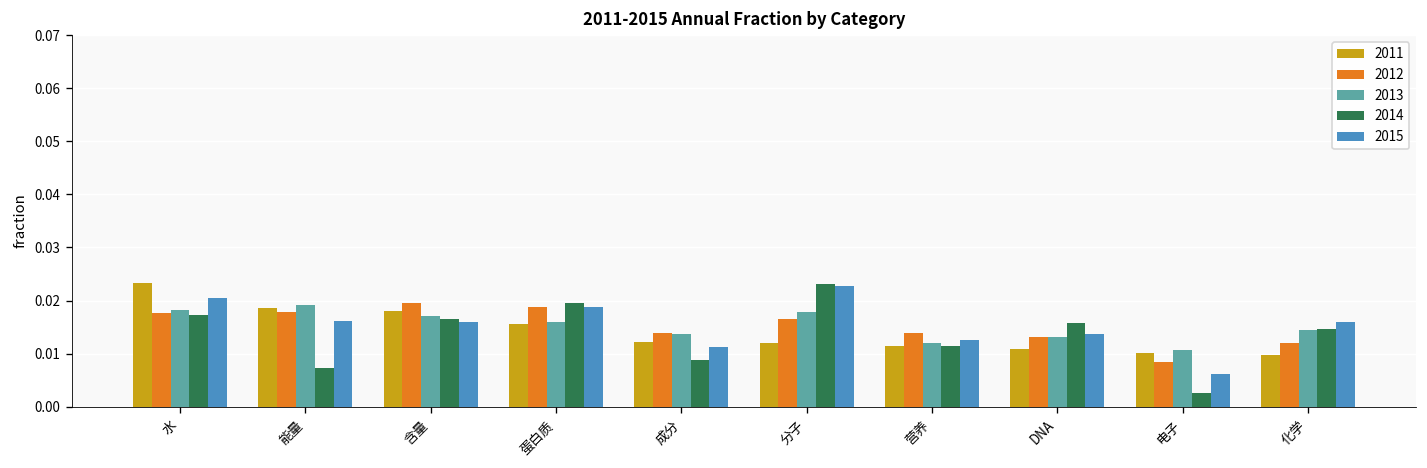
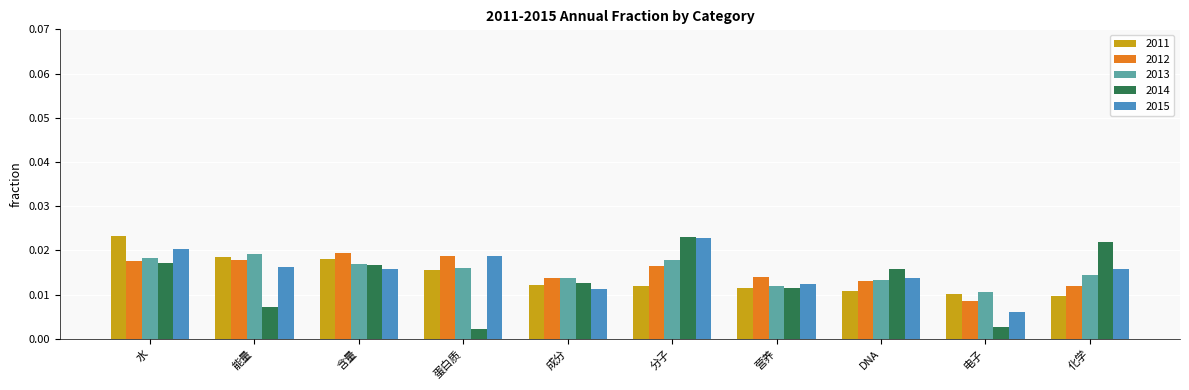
2014, 蛋白质: 0.020 -> 0.002
2014, 成分: 0.009 -> 0.013
2014, 化学: 0.015 -> 0.022
